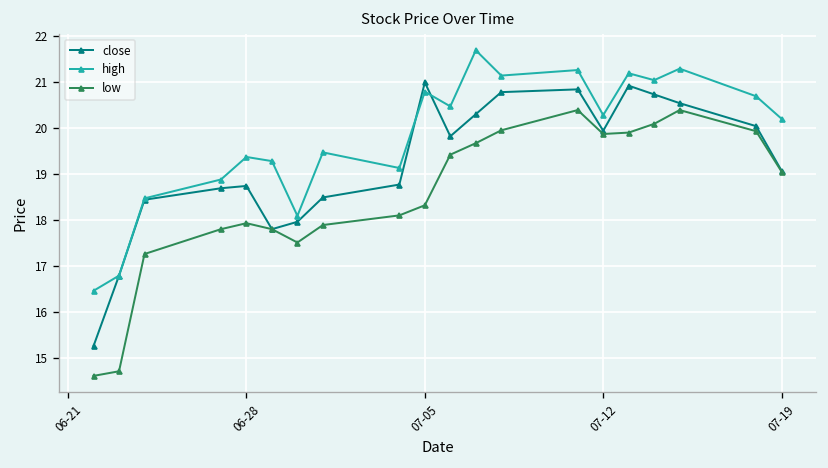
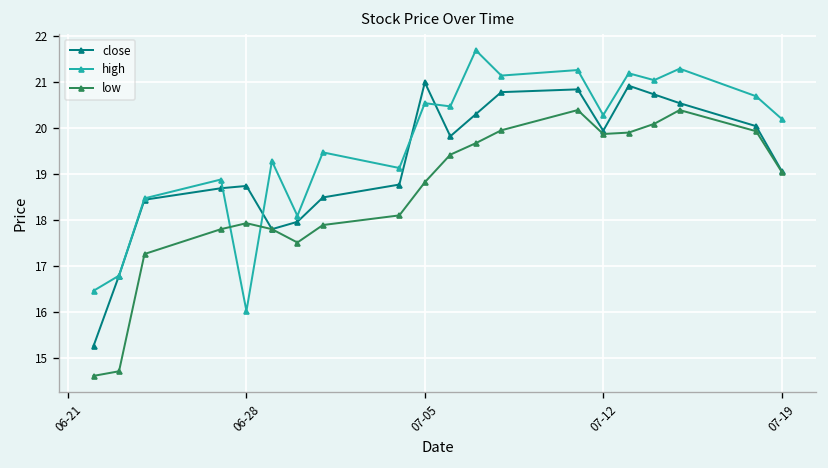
high, 06-28: 19.4 -> 16.0
high, 07-05: 20.8 -> 20.6
low, 07-05: 18.3 -> 18.8
